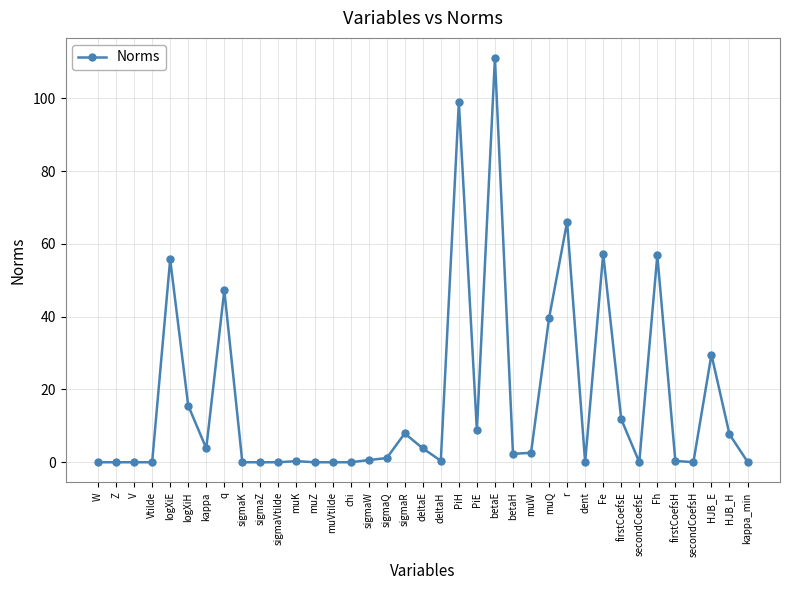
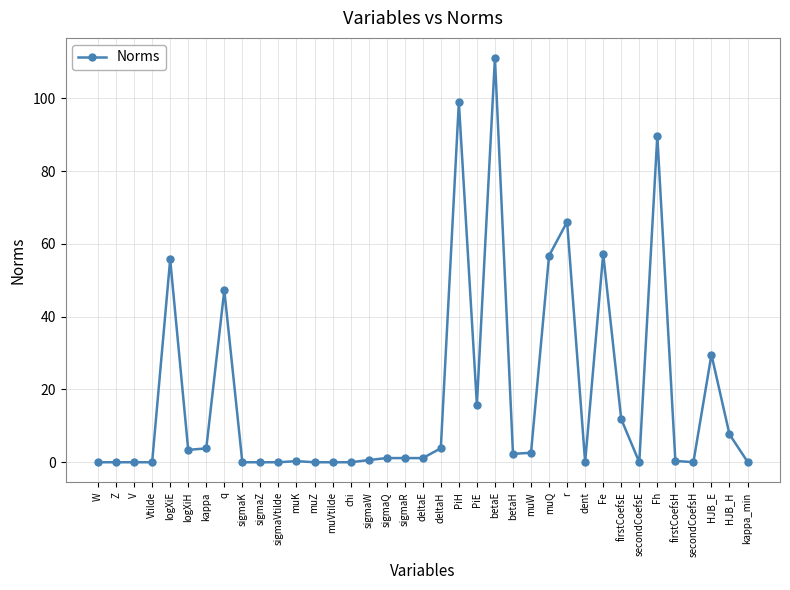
logXiH: 16 -> 3
sigmaR: 8 -> 1
deltaE: 4 -> 1
deltaH: 0 -> 4
PiE: 9 -> 16
muQ: 40 -> 57
Fh: 57 -> 90
